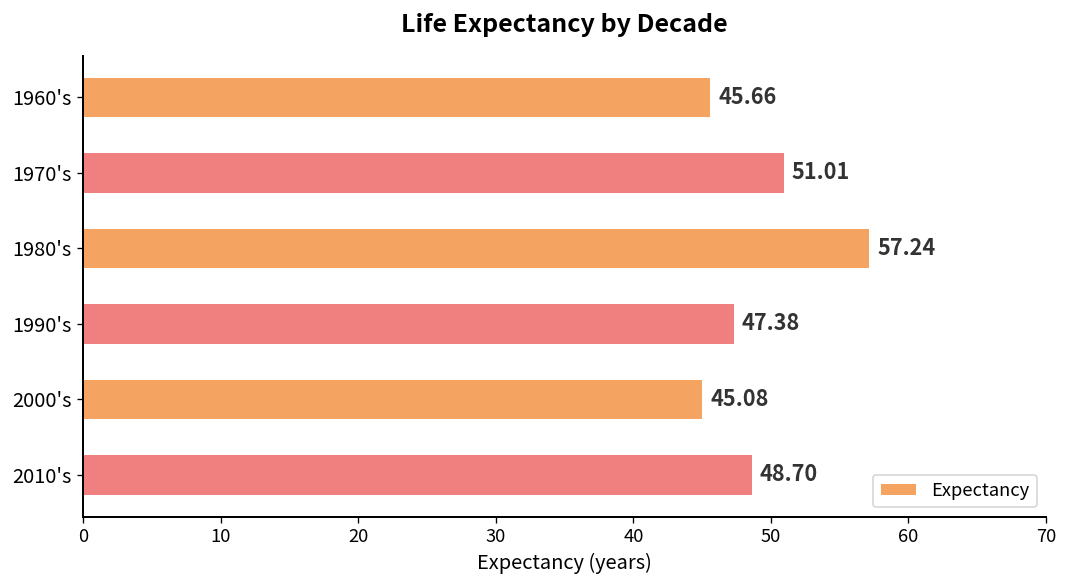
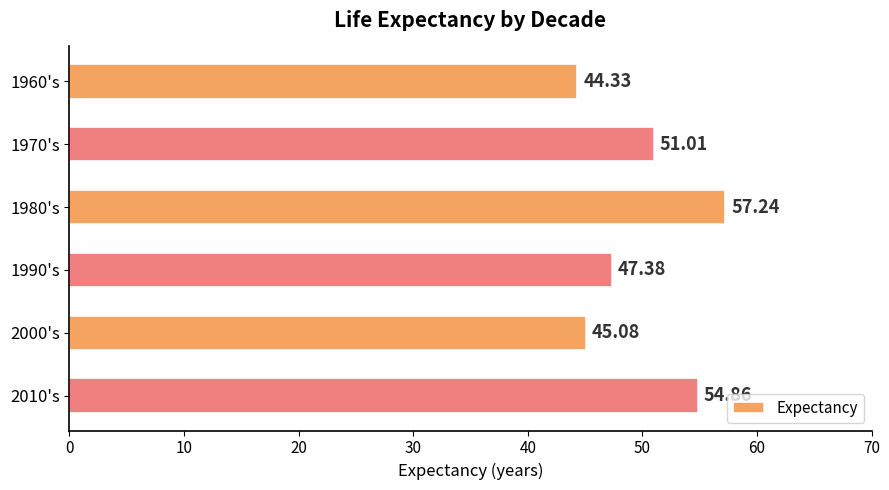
1960's: 45.66 -> 44.33
2010's: 48.7 -> 54.9
